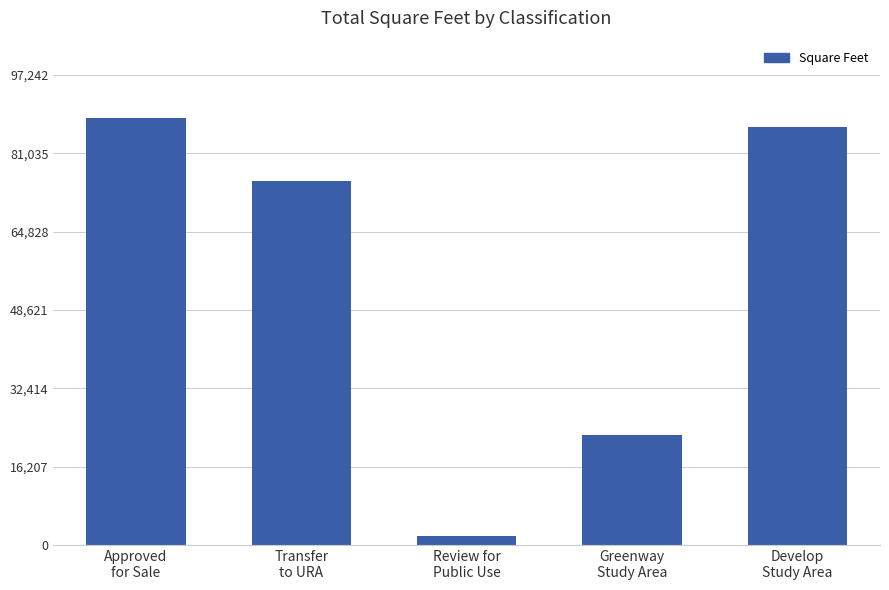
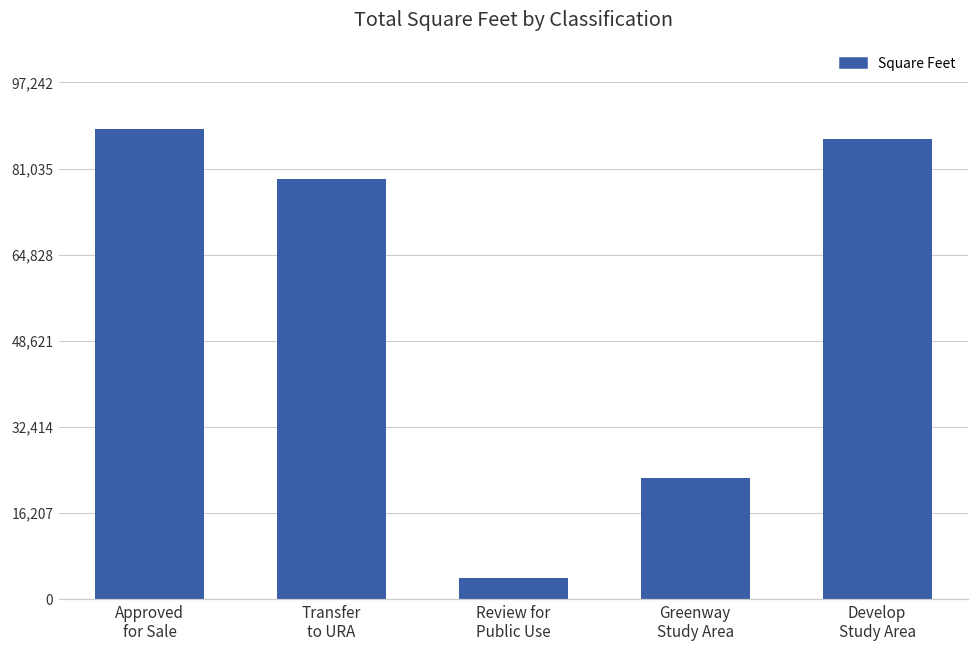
Transfer to URA: 75,000 -> 79,000
Review for Public Use: 2,000 -> 4,000
